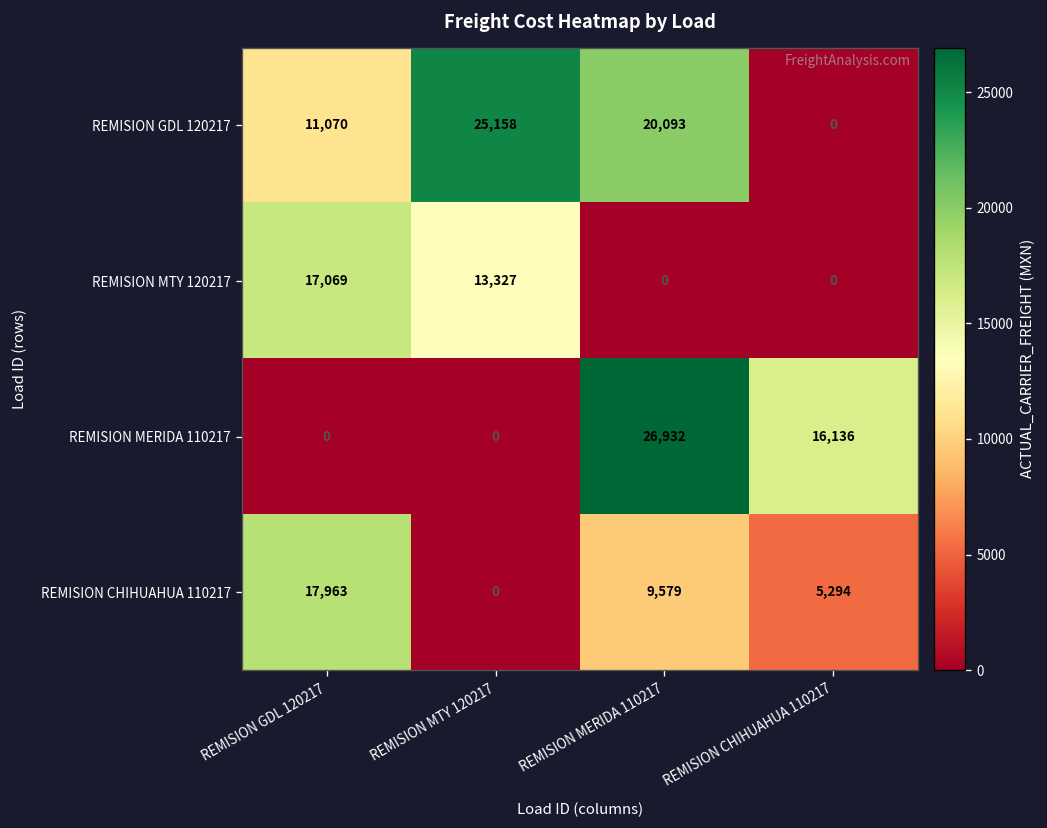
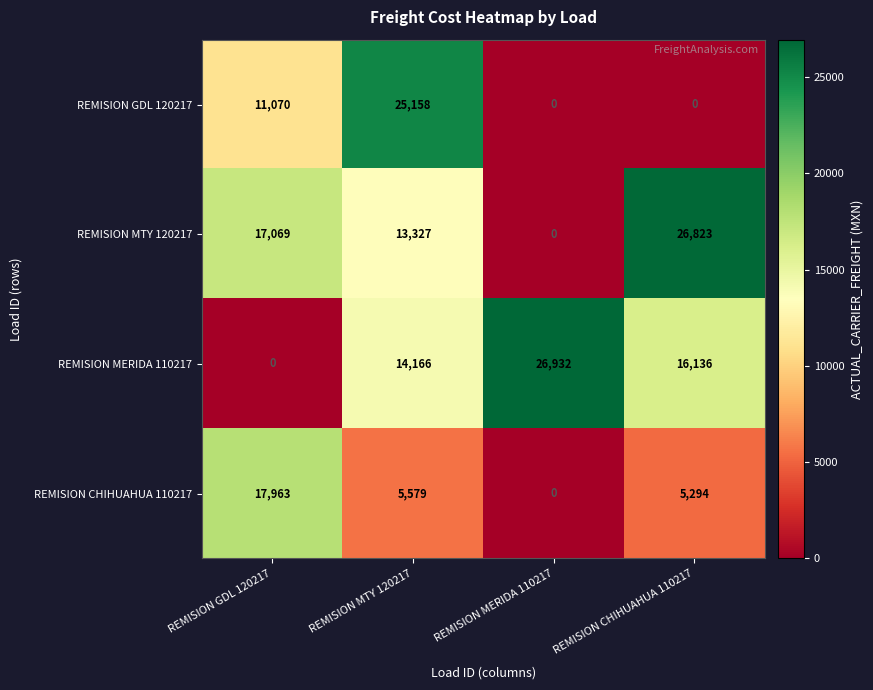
REMISION GDL 120217, REMISION MERIDA 110217: 20,093 -> 0
REMISION MTY 120217, REMISION CHIHUAHUA 110217: 0 -> 26,823
REMISION MERIDA 110217, REMISION MTY 120217: 0 -> 14,166
REMISION CHIHUAHUA 110217, REMISION MTY 120217: 0 -> 5,579
REMISION CHIHUAHUA 110217, REMISION MERIDA 110217: 9,579 -> 0
